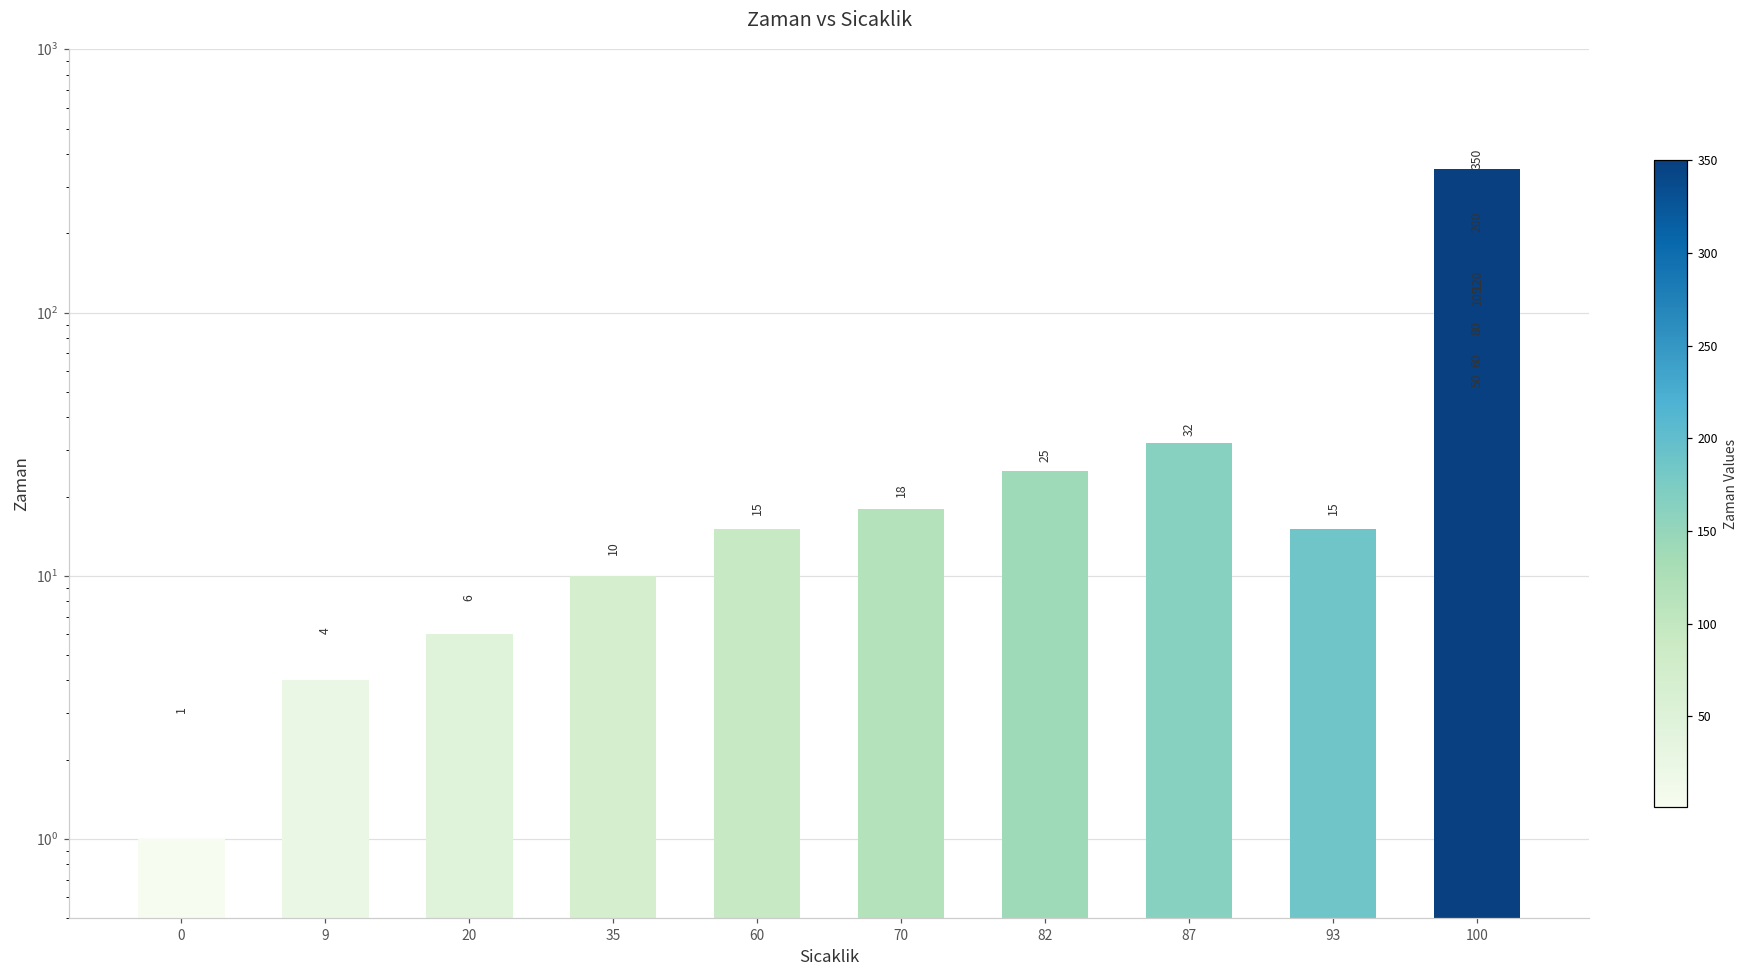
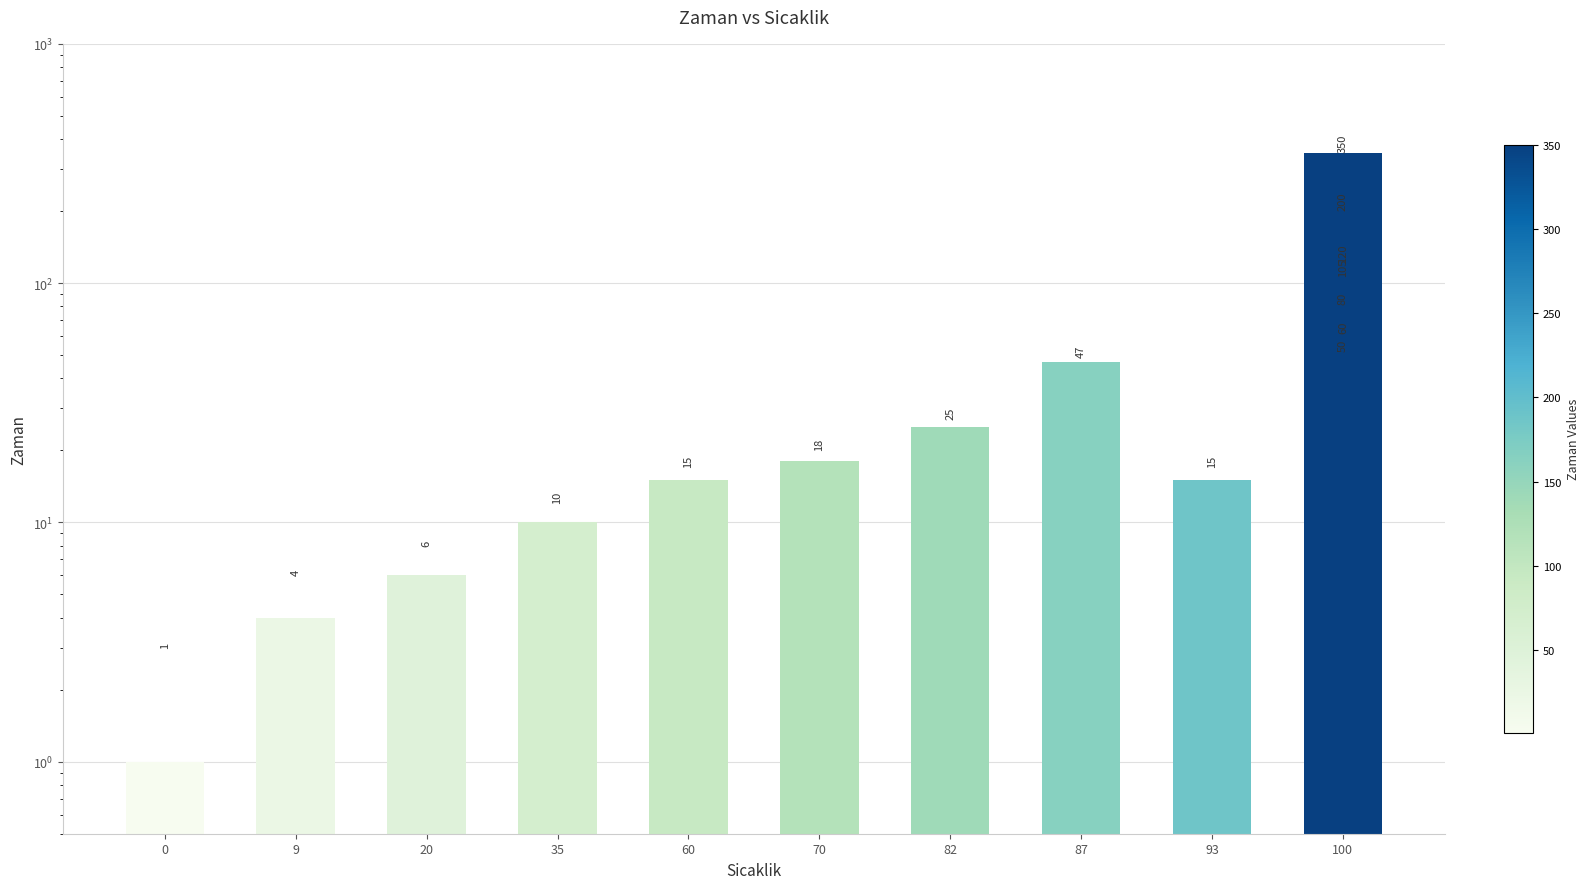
87: 32 -> 47
